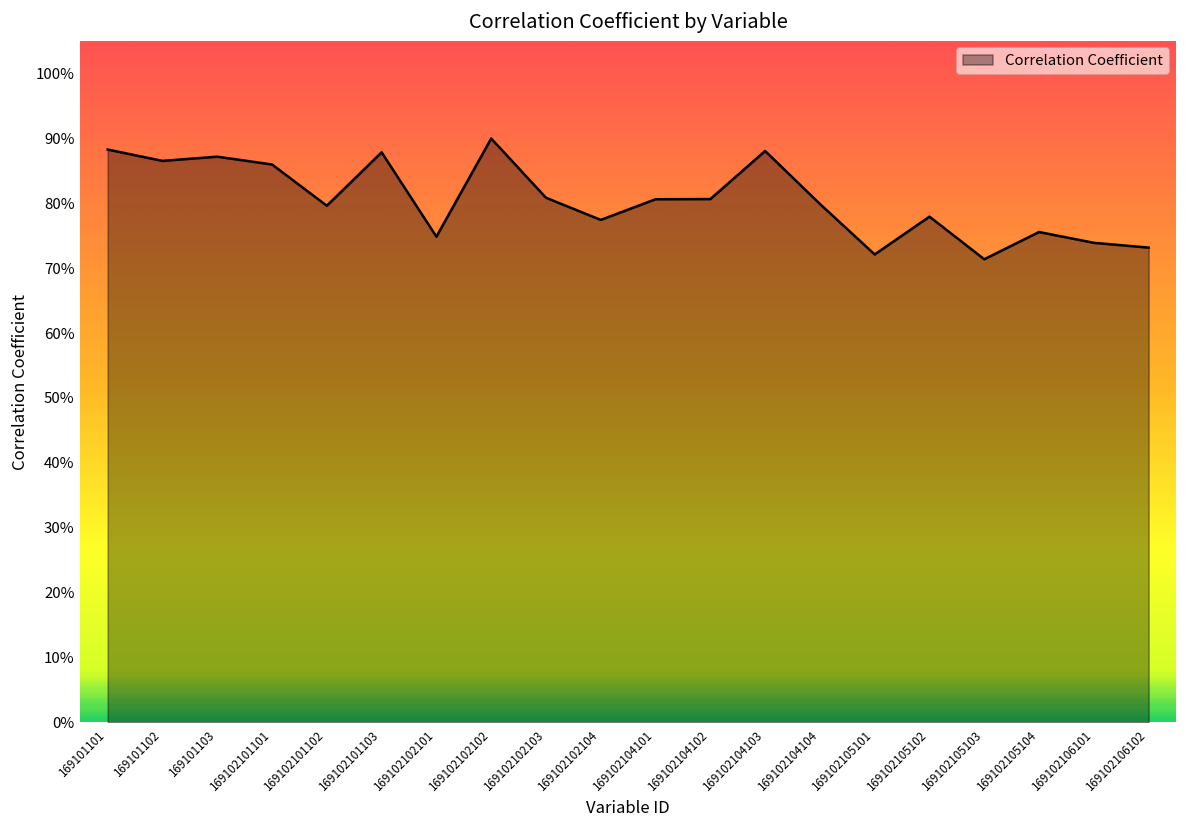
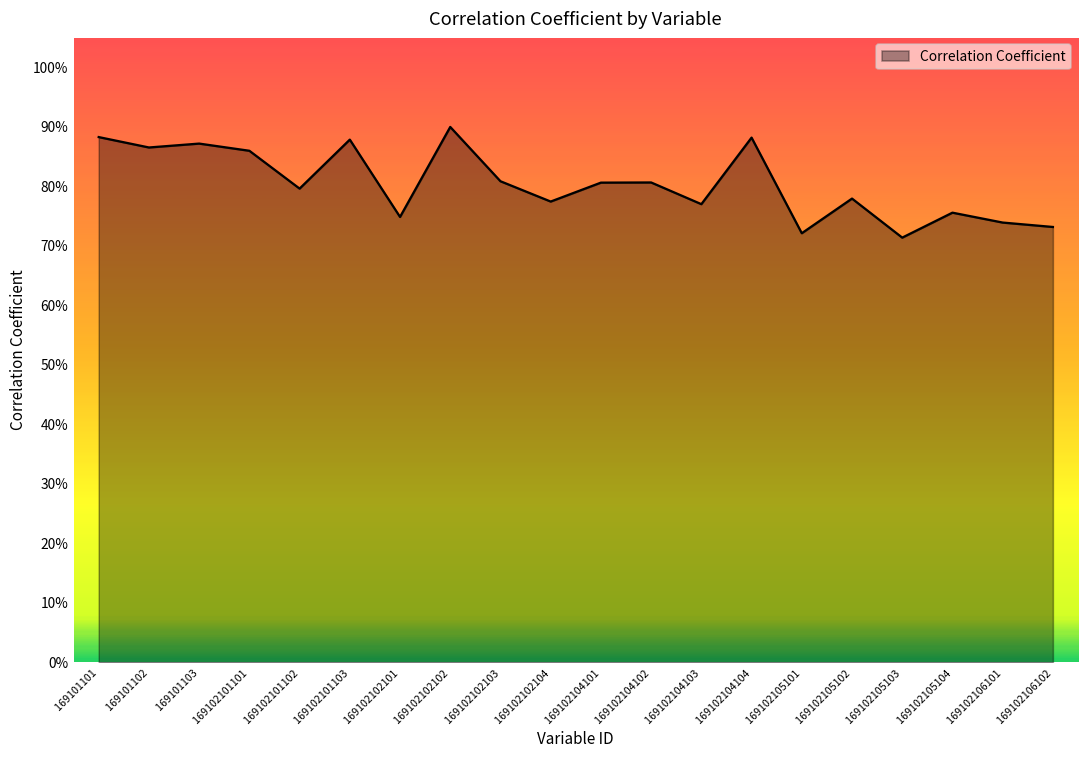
169102104103: 88% -> 77%
169102104104: 80% -> 88%
